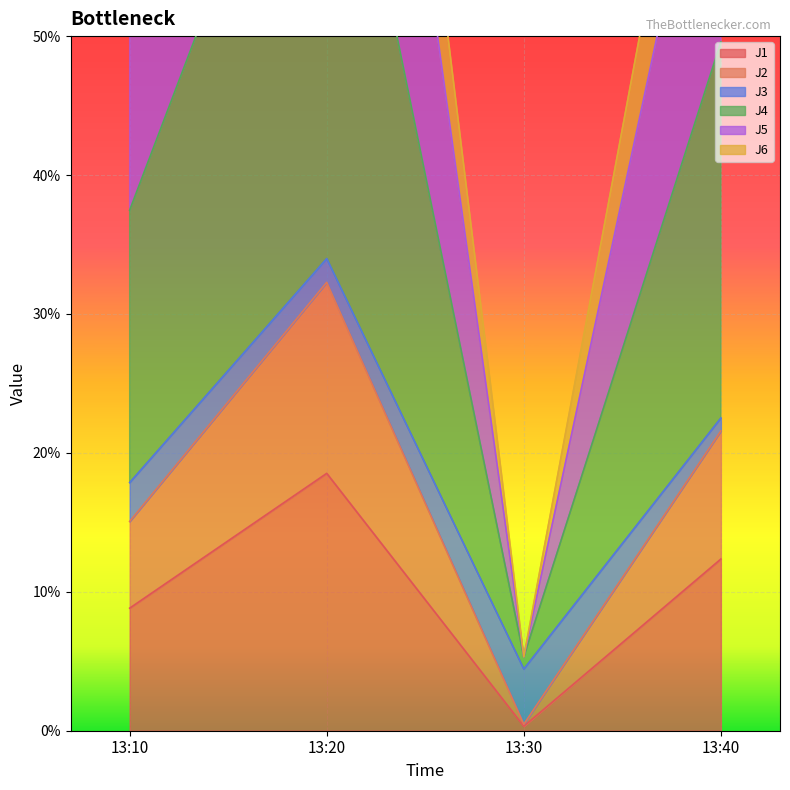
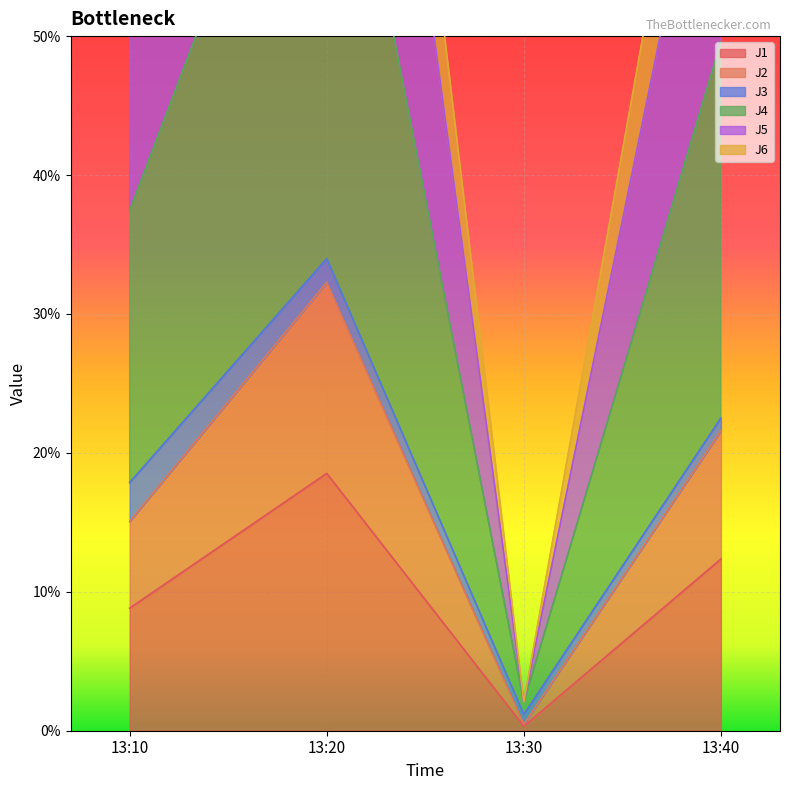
J3, 13:30: 4.0% -> 0.7%
